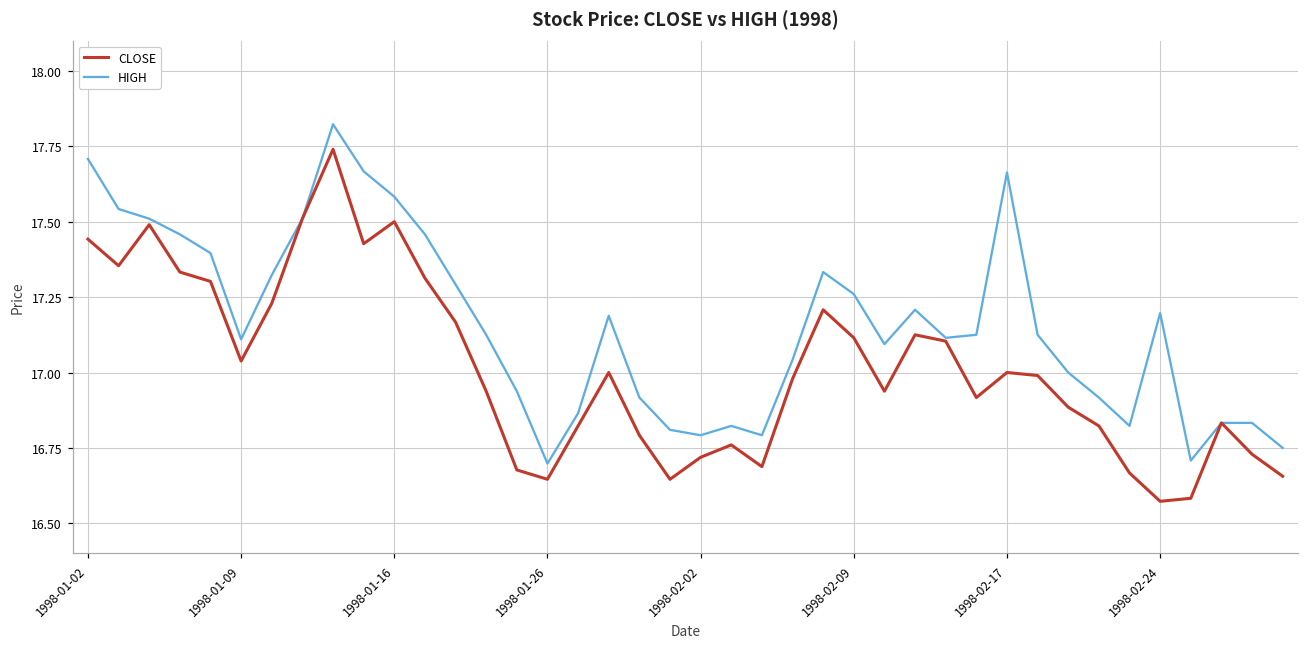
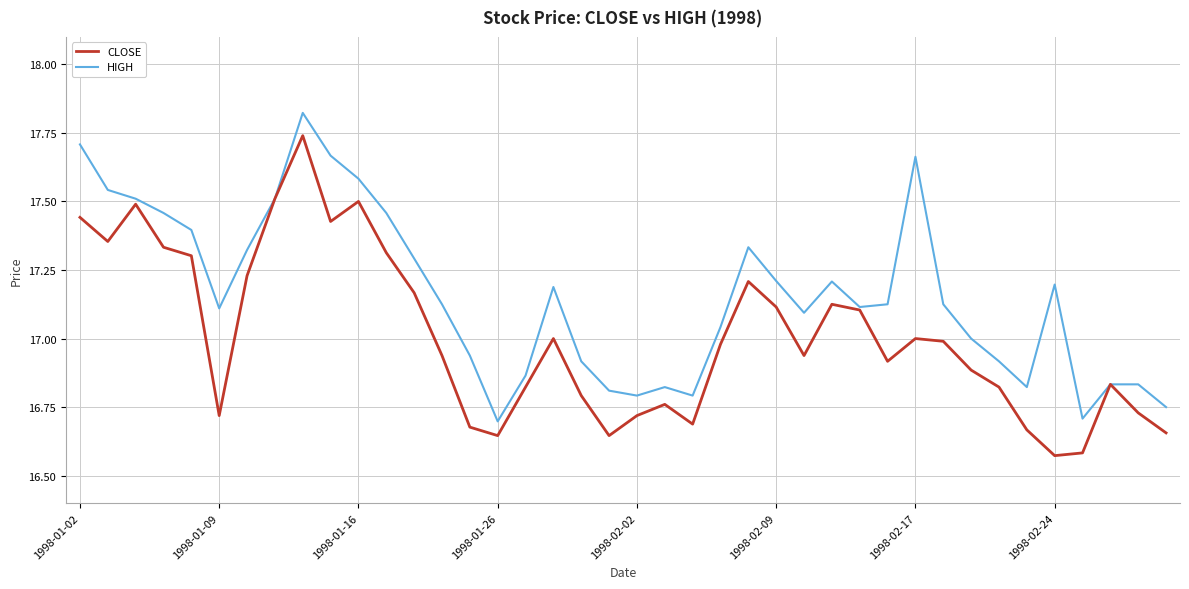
CLOSE, 1998-01-09: 17.04 -> 16.72
HIGH, 1998-02-09: 17.26 -> 17.21
